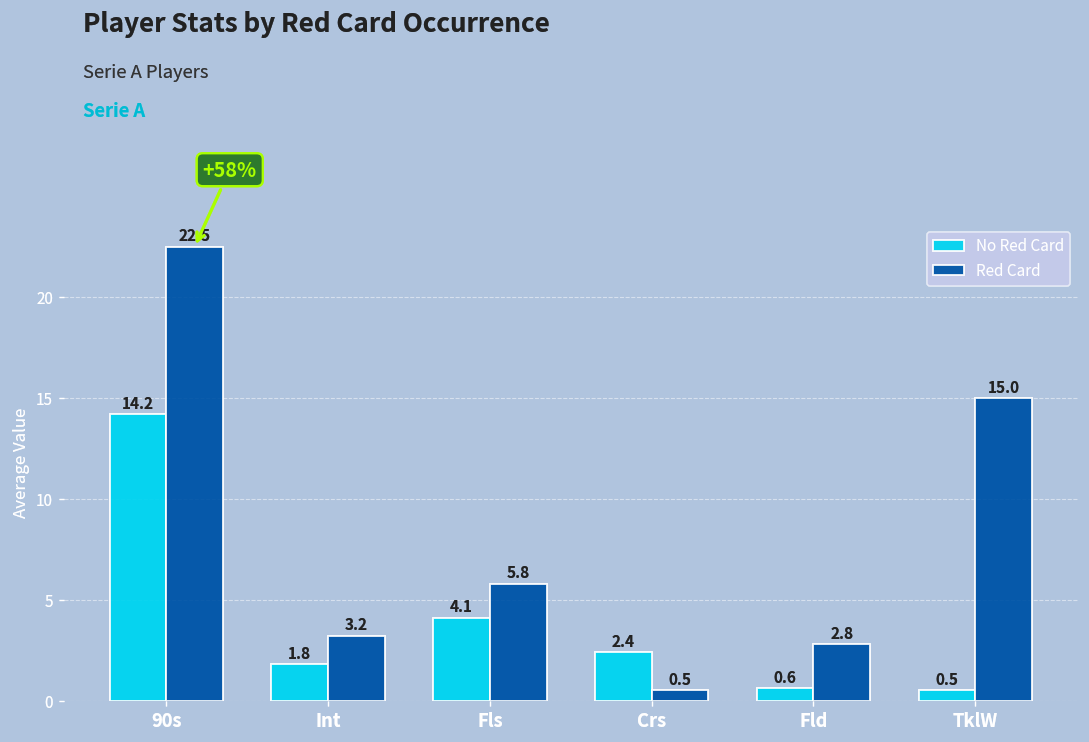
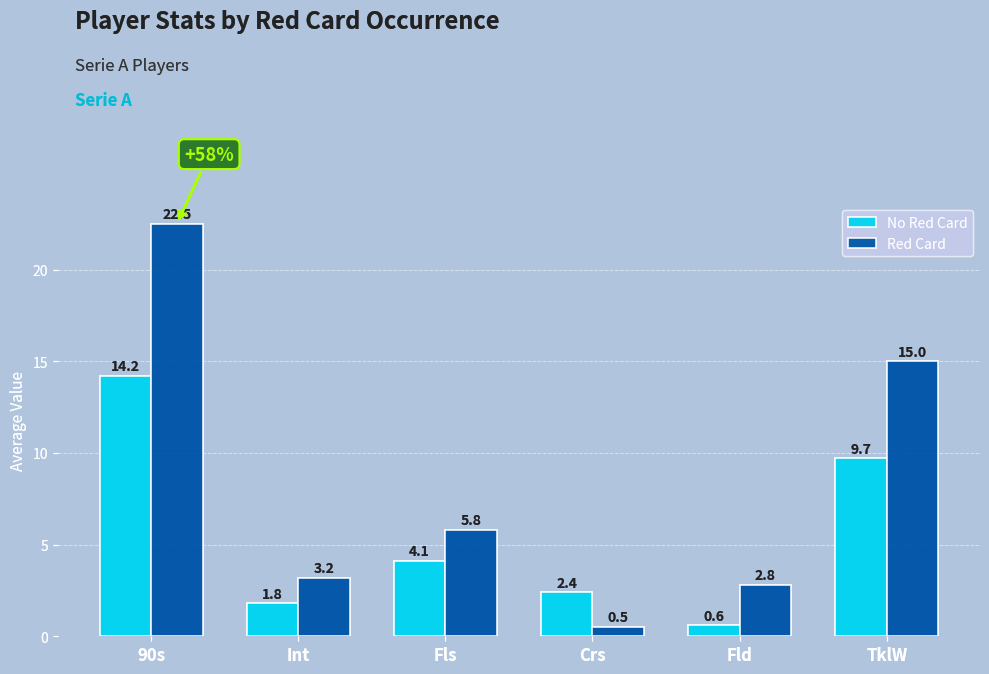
No Red Card, TklW: 0.5 -> 9.7
